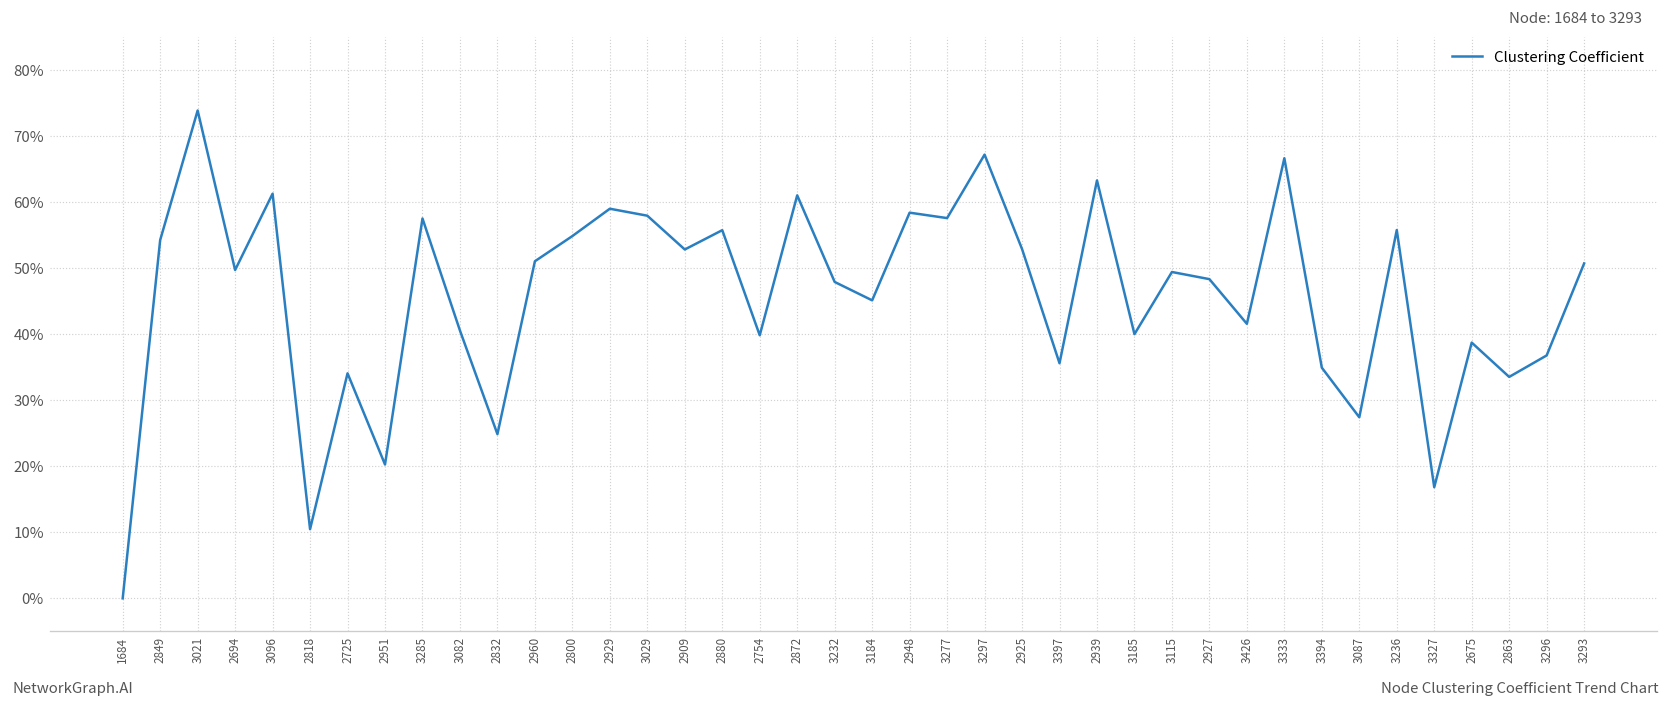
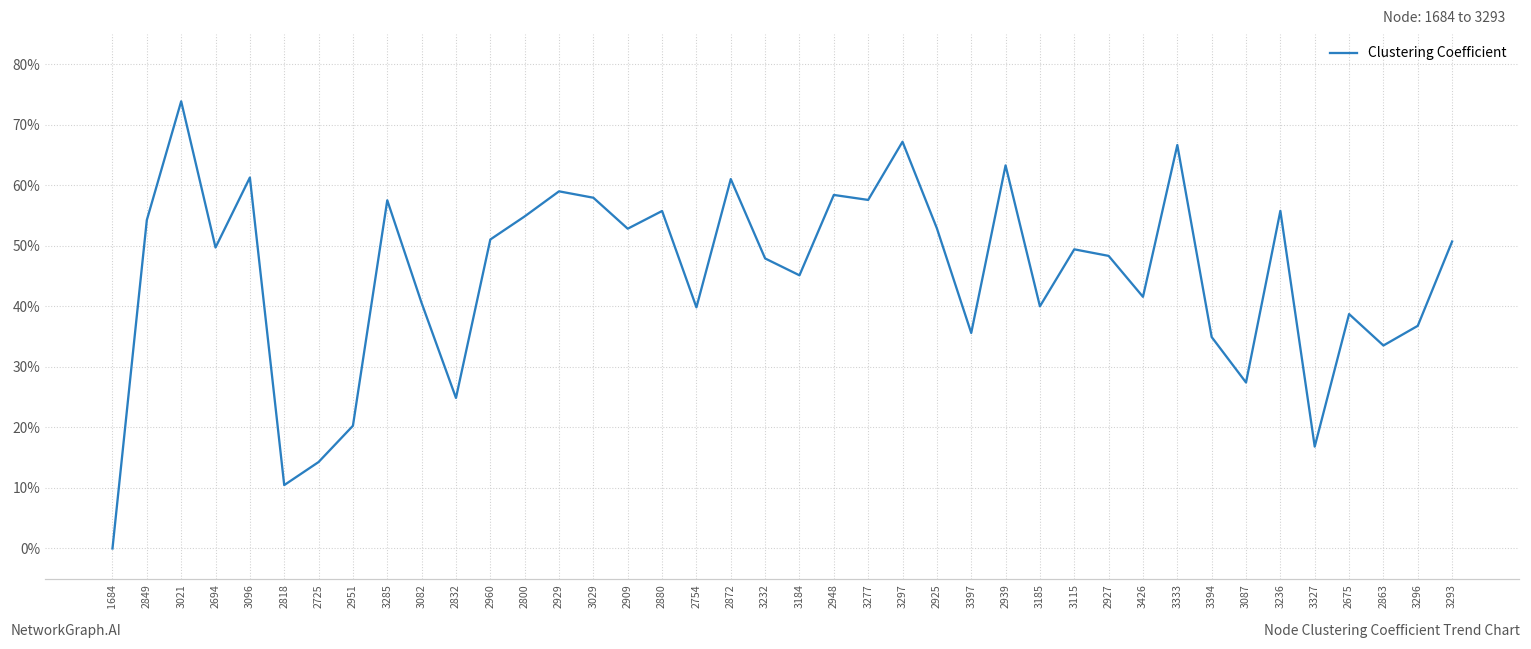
2725: 34% -> 14%
